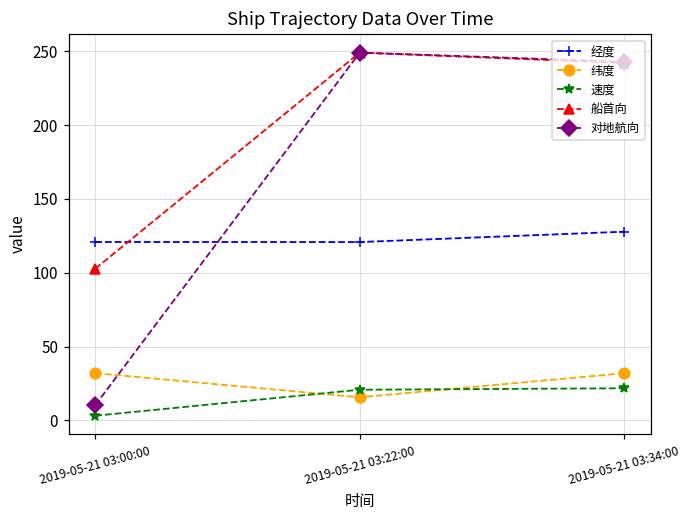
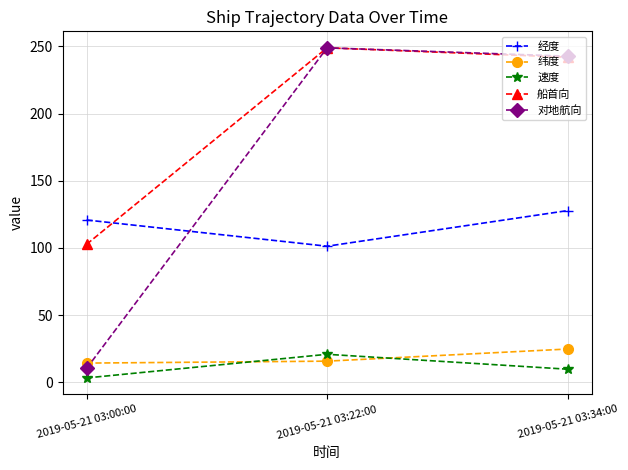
纬度, 2019-05-21 03:00:00: 32 -> 14
经度, 2019-05-21 03:22:00: 121 -> 101
纬度, 2019-05-21 03:34:00: 32 -> 25
速度, 2019-05-21 03:34:00: 22 -> 10
